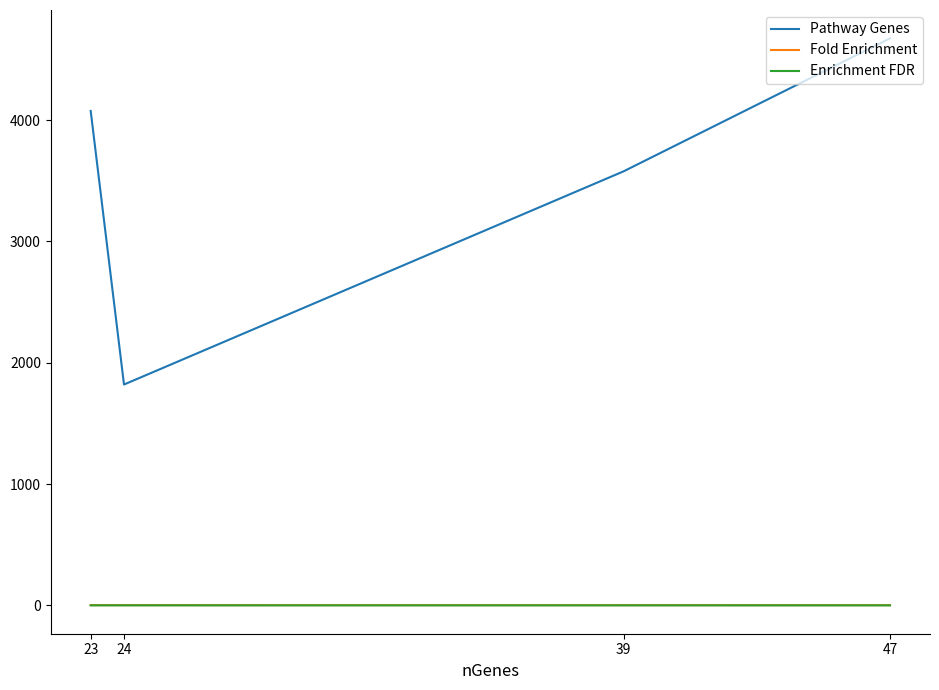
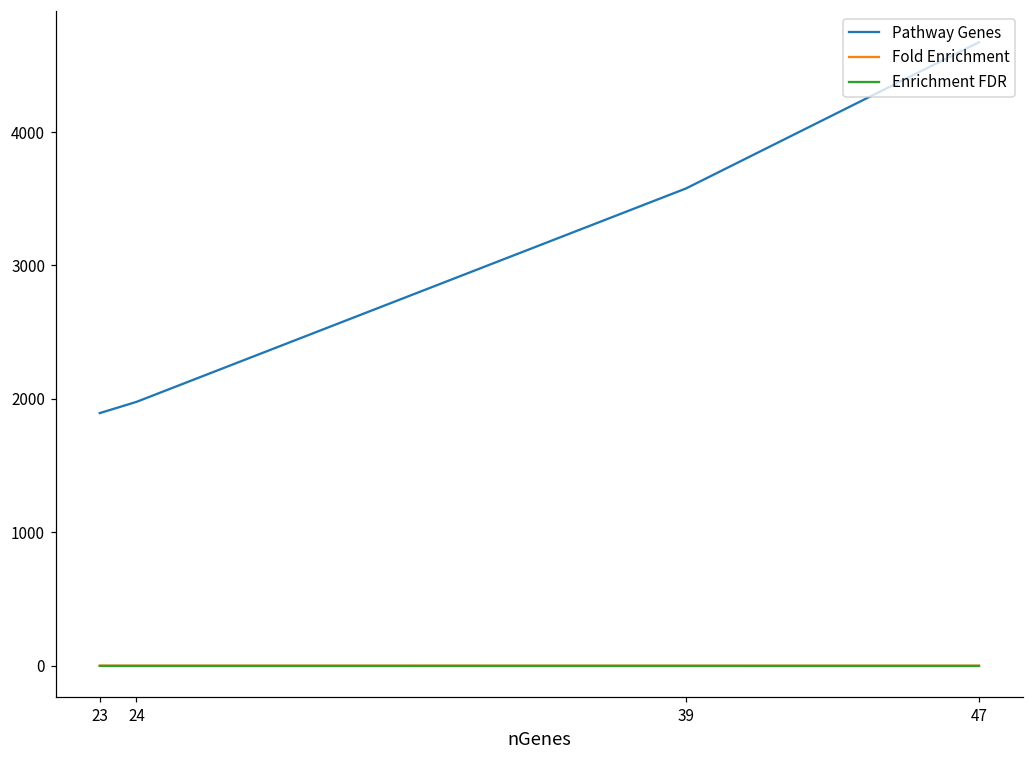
Pathway Genes, 23: 4080 -> 1890
Pathway Genes, 24: 1820 -> 1980
